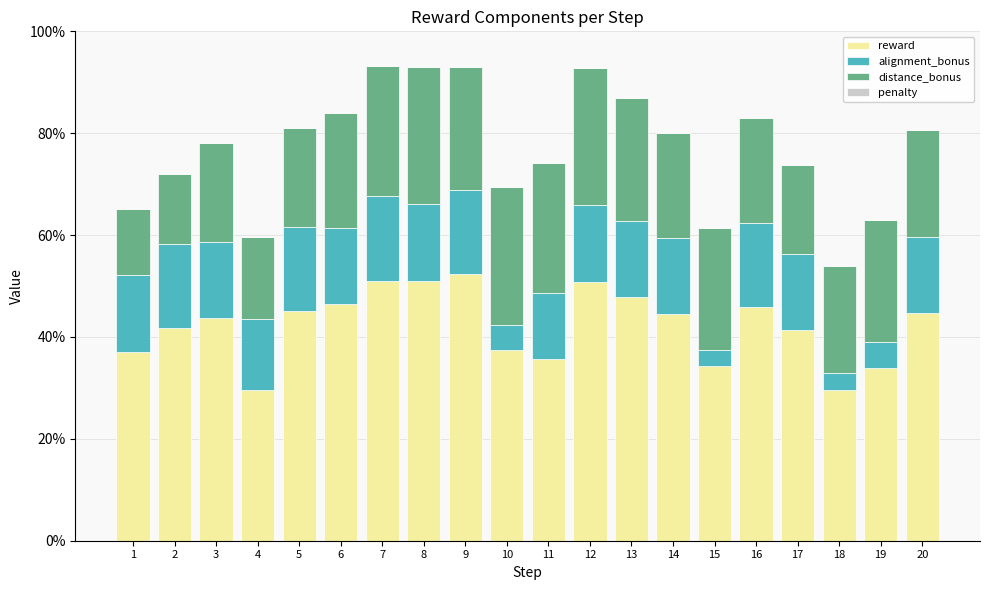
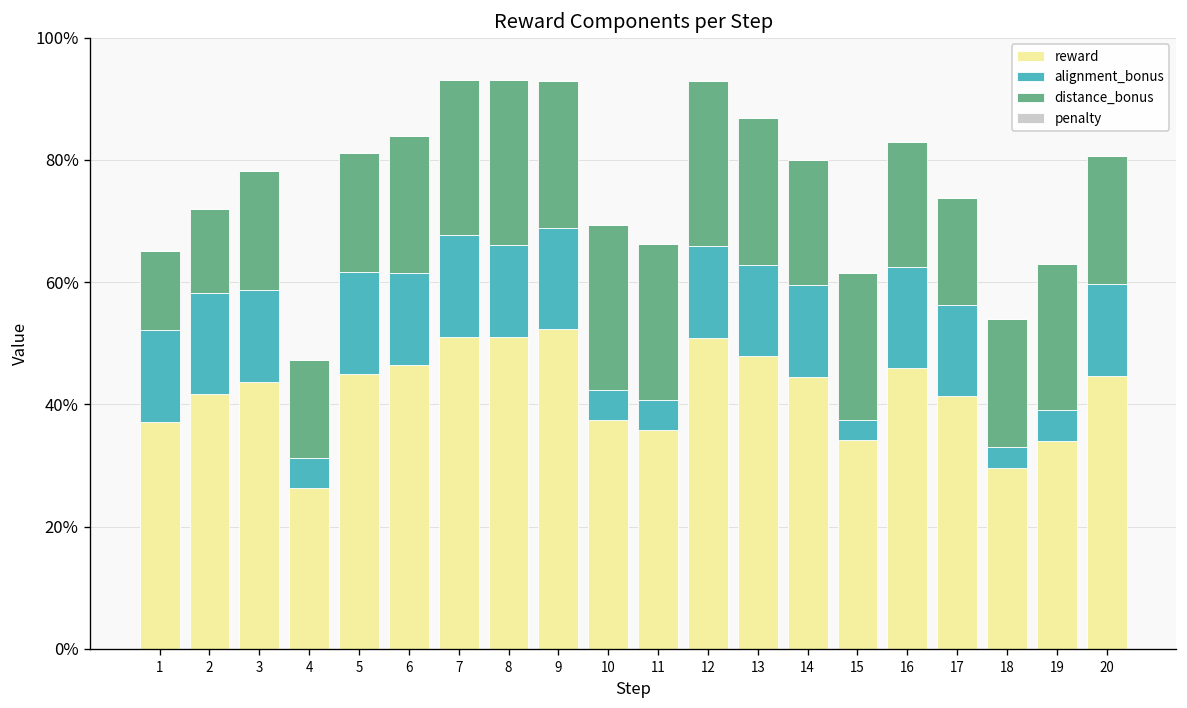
reward, 4: 29% -> 26%
alignment_bonus, 4: 14% -> 5%
alignment_bonus, 11: 13% -> 5%
